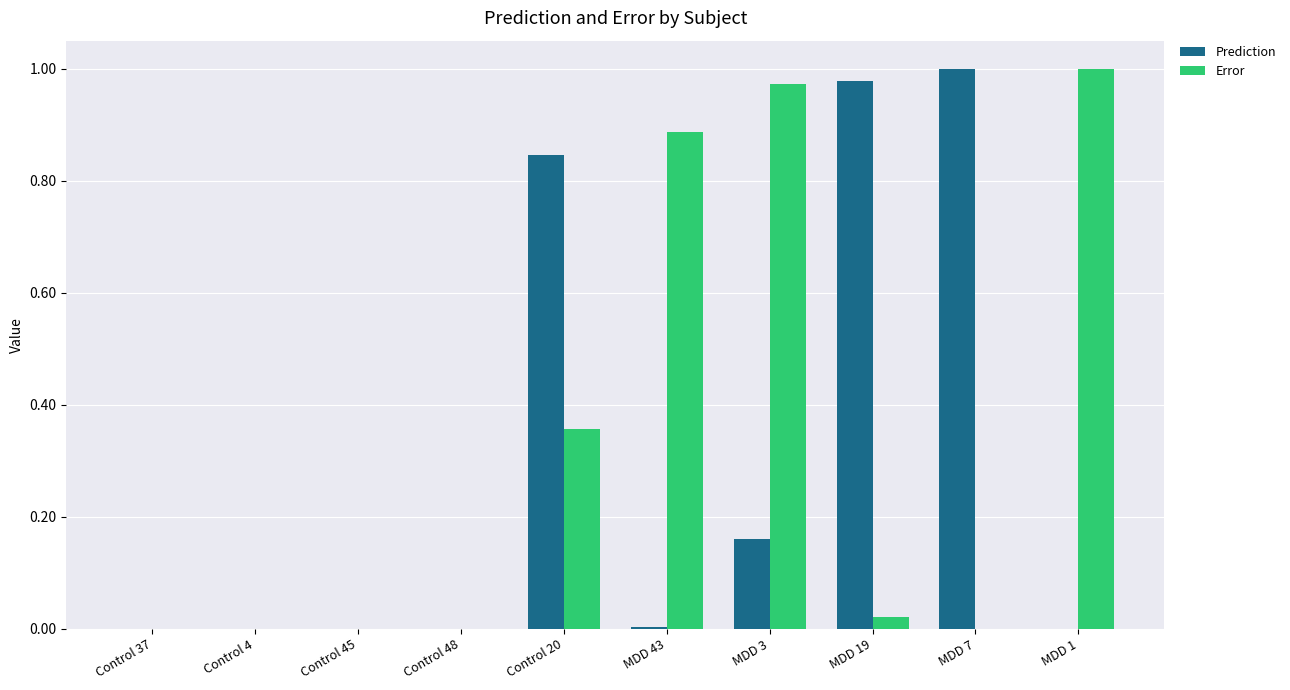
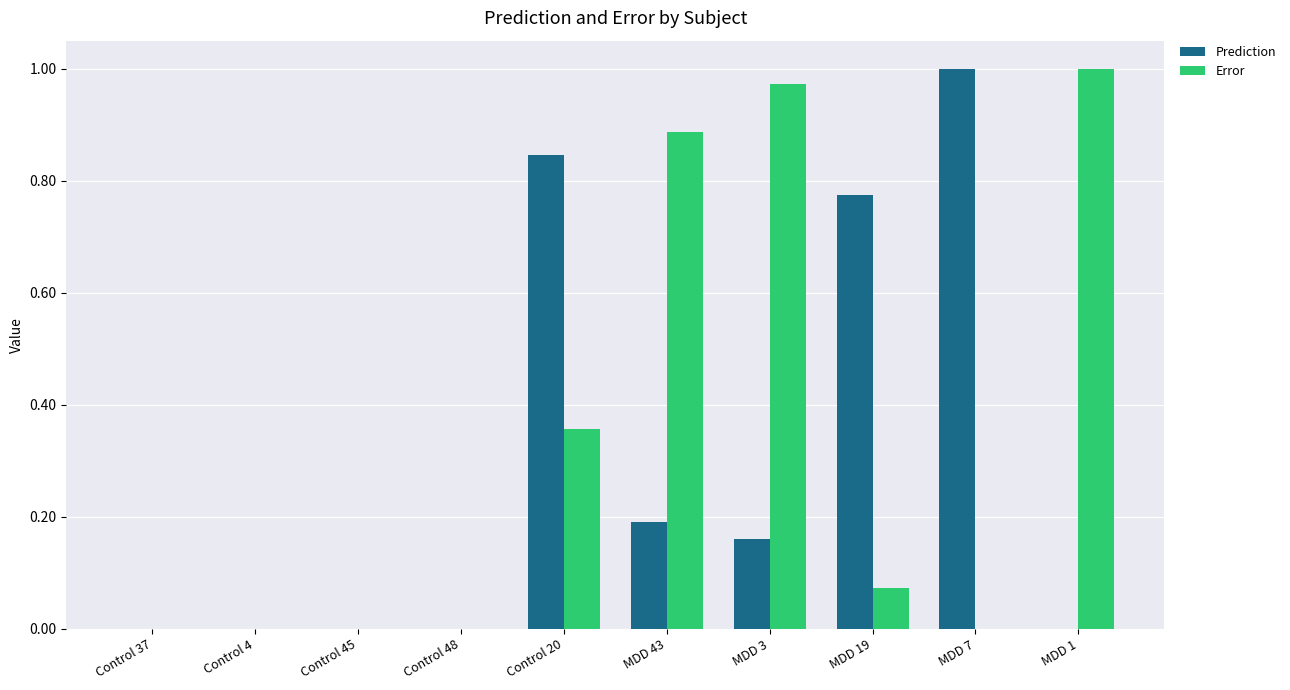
Prediction, MDD 43: 0.00 -> 0.19
Prediction, MDD 19: 0.98 -> 0.77
Error, MDD 19: 0.02 -> 0.07
